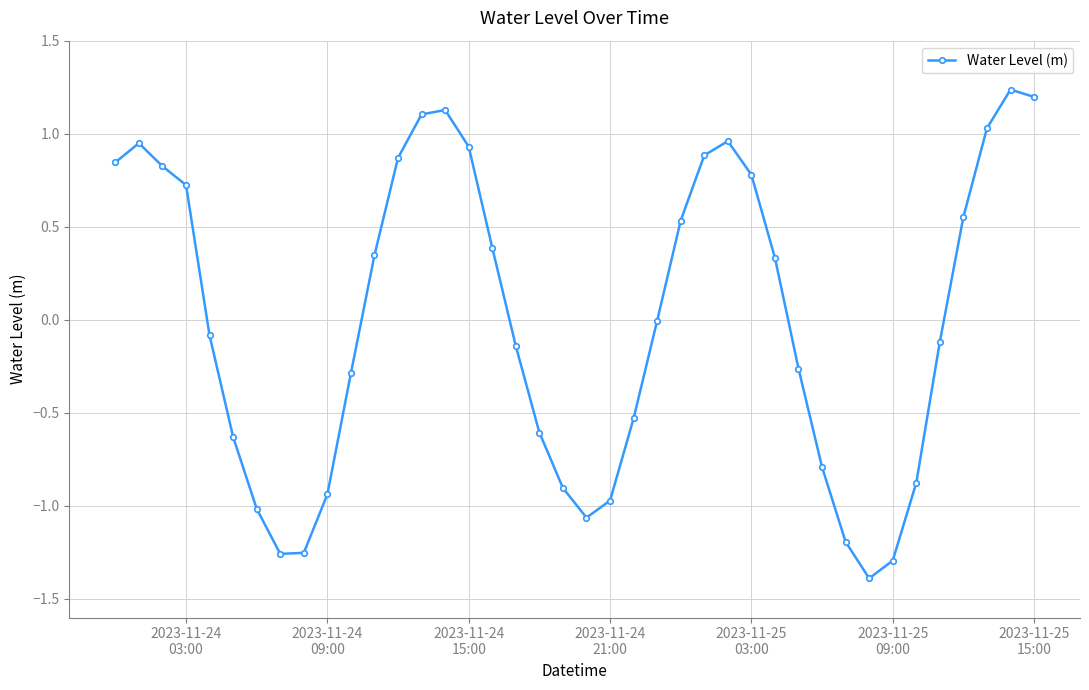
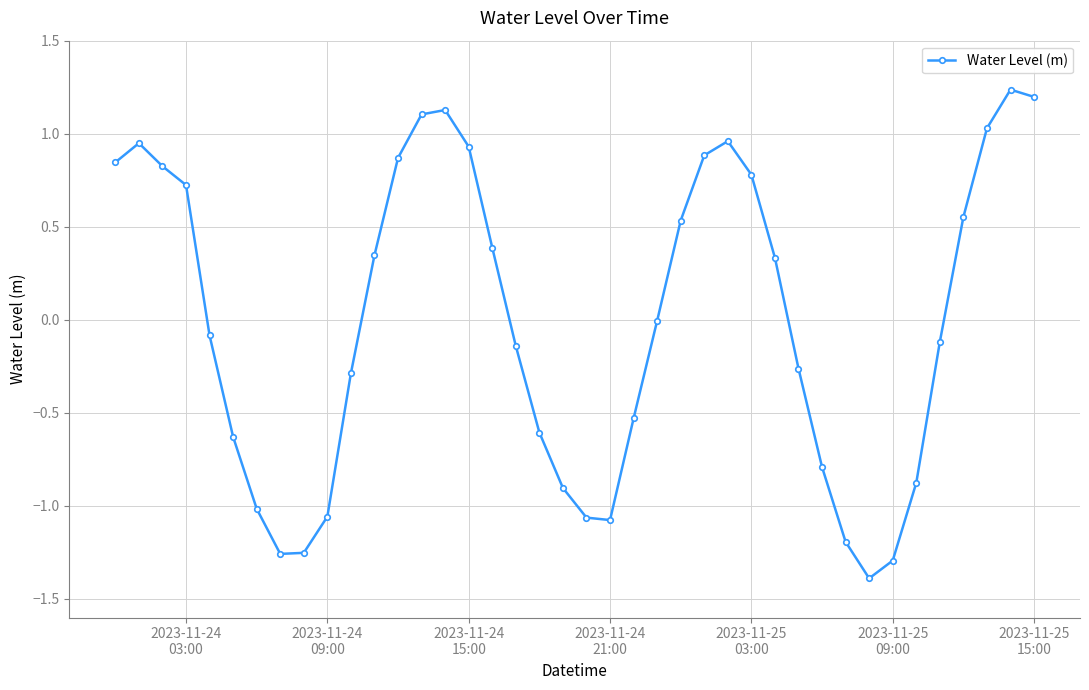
2023-11-24 09:00: -0.94 -> -1.06
2023-11-24 21:00: -0.97 -> -1.08
